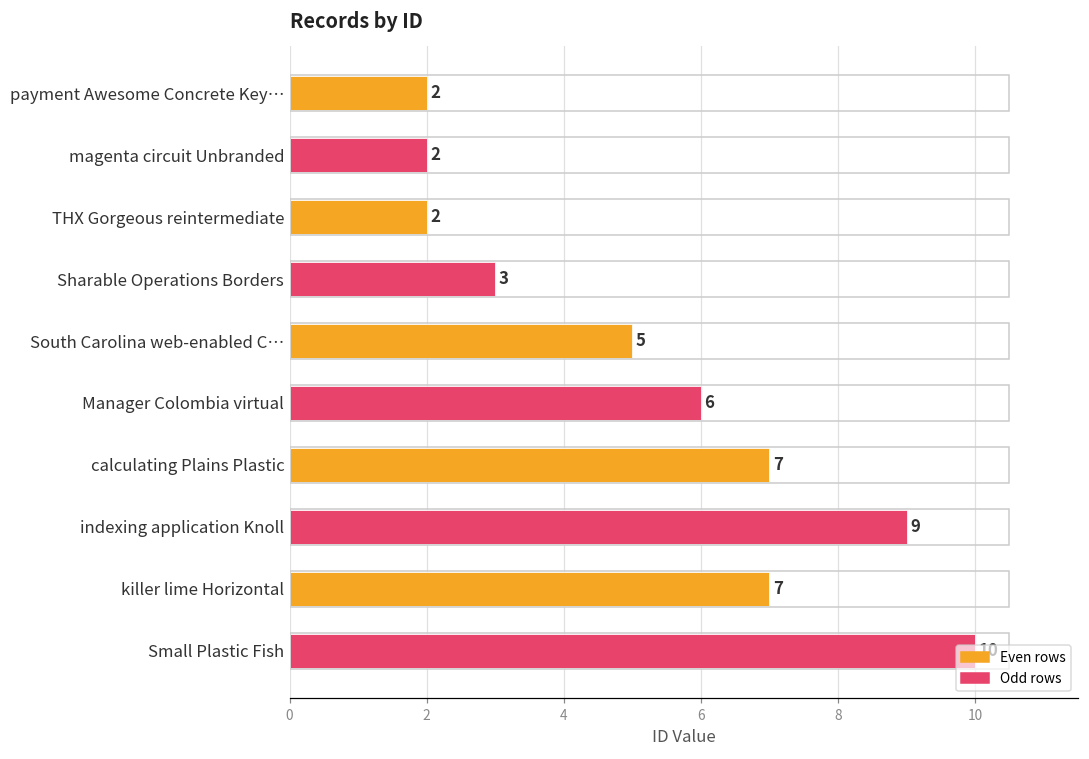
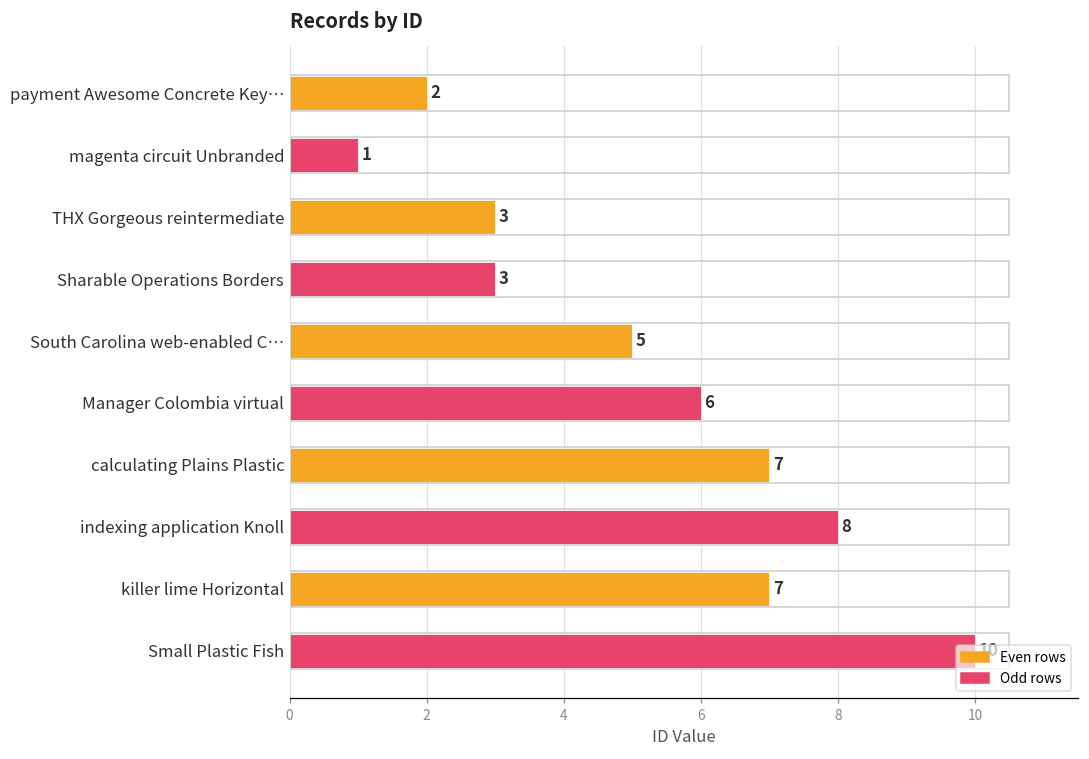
magenta circuit Unbranded: 2 -> 1
THX Gorgeous reintermediate: 2 -> 3
indexing application Knoll: 9 -> 8
